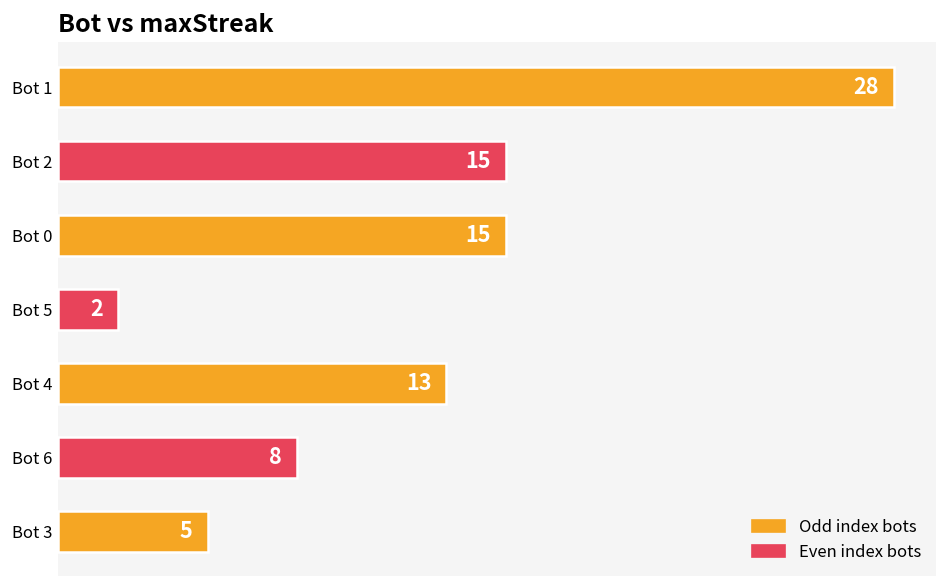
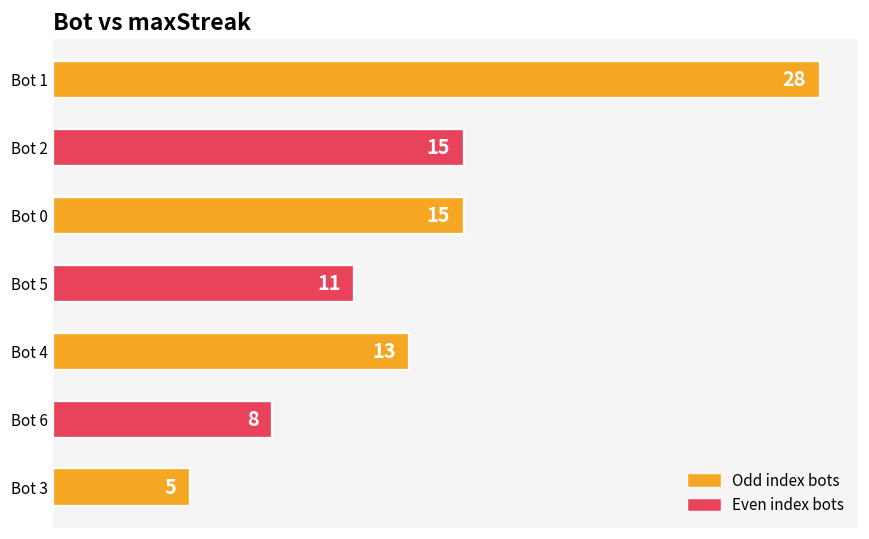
Bot 5: 2 -> 11
